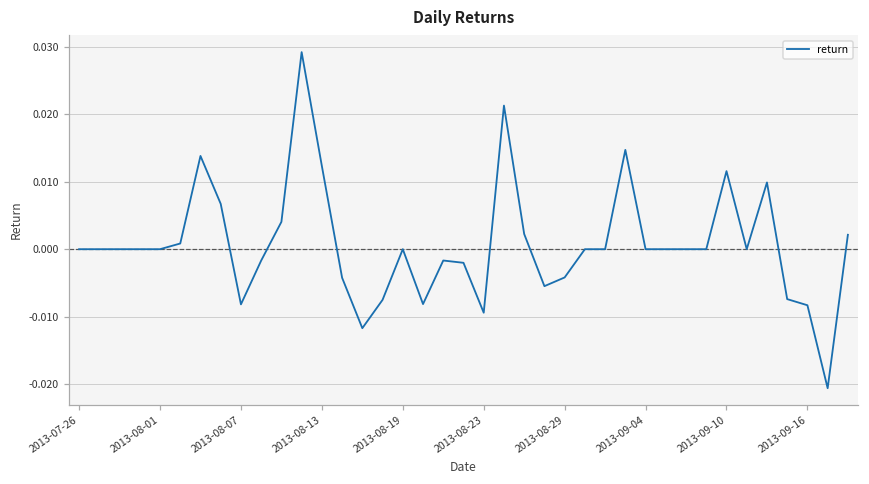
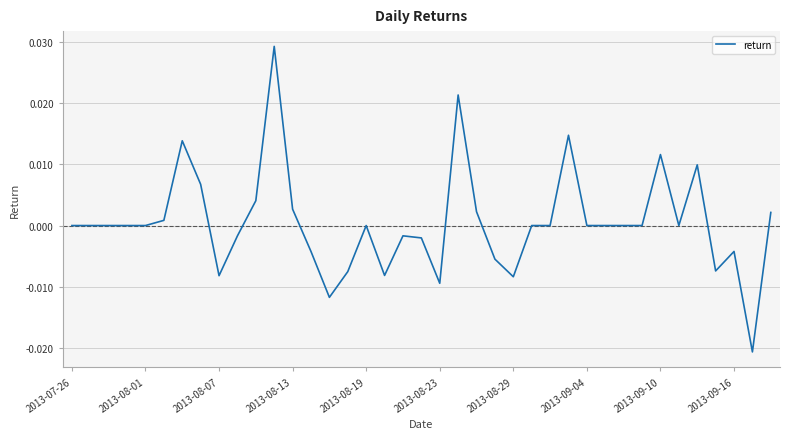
2013-08-13: 0.012 -> 0.003
2013-08-29: -0.004 -> -0.008
2013-09-16: -0.008 -> -0.004
